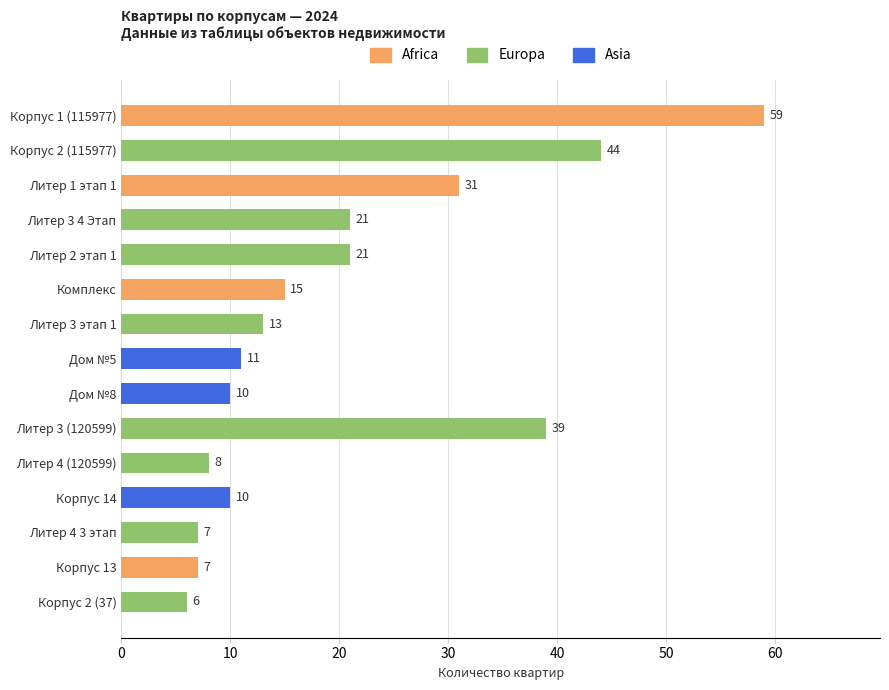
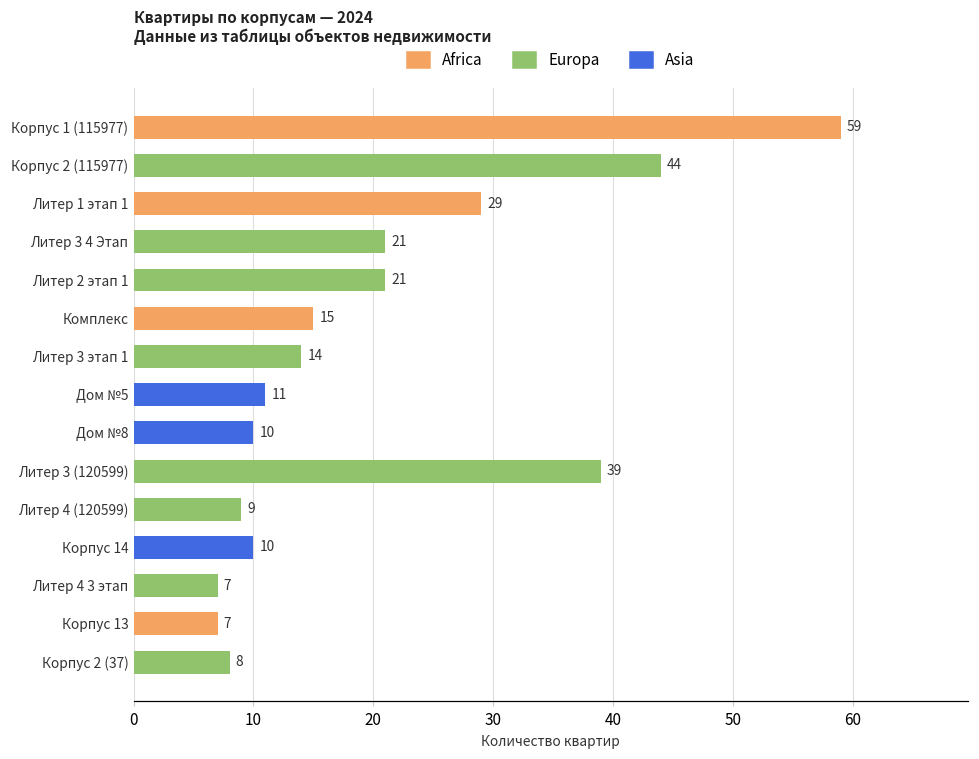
Литер 1 этап 1: 31 -> 29
Литер 3 этап 1: 13 -> 14
Литер 4 (120599): 8 -> 9
Корпус 2 (37): 6 -> 8
